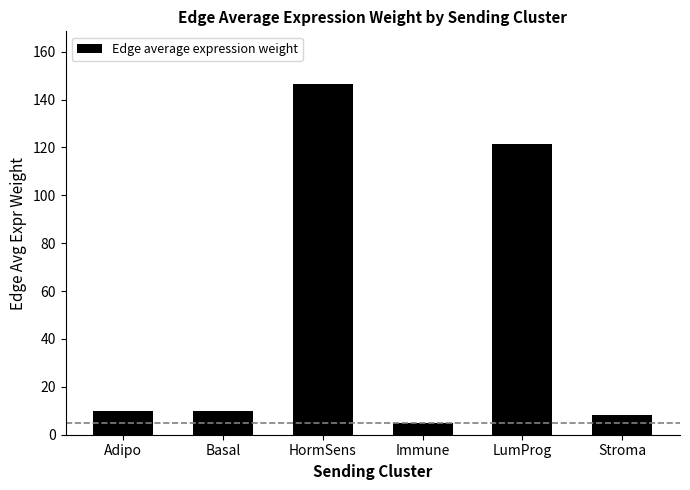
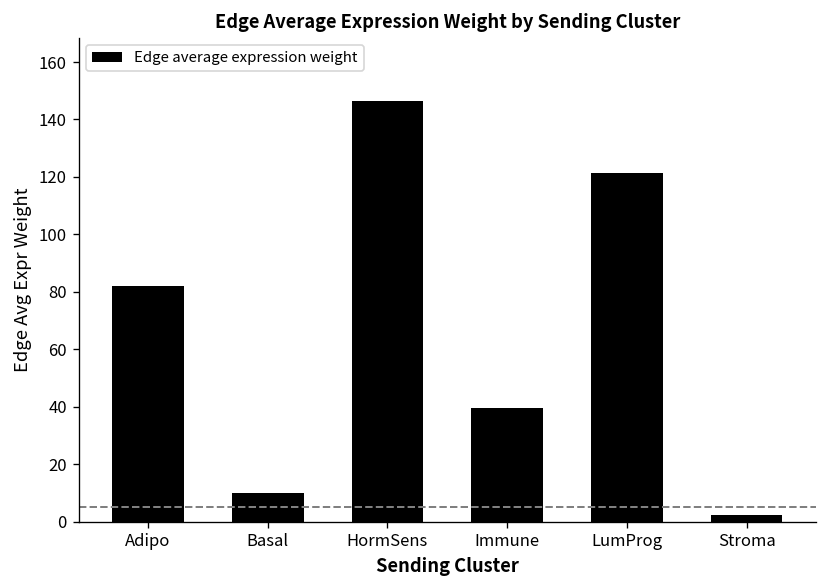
Adipo: 10 -> 82
Immune: 5 -> 39
Stroma: 8 -> 2
